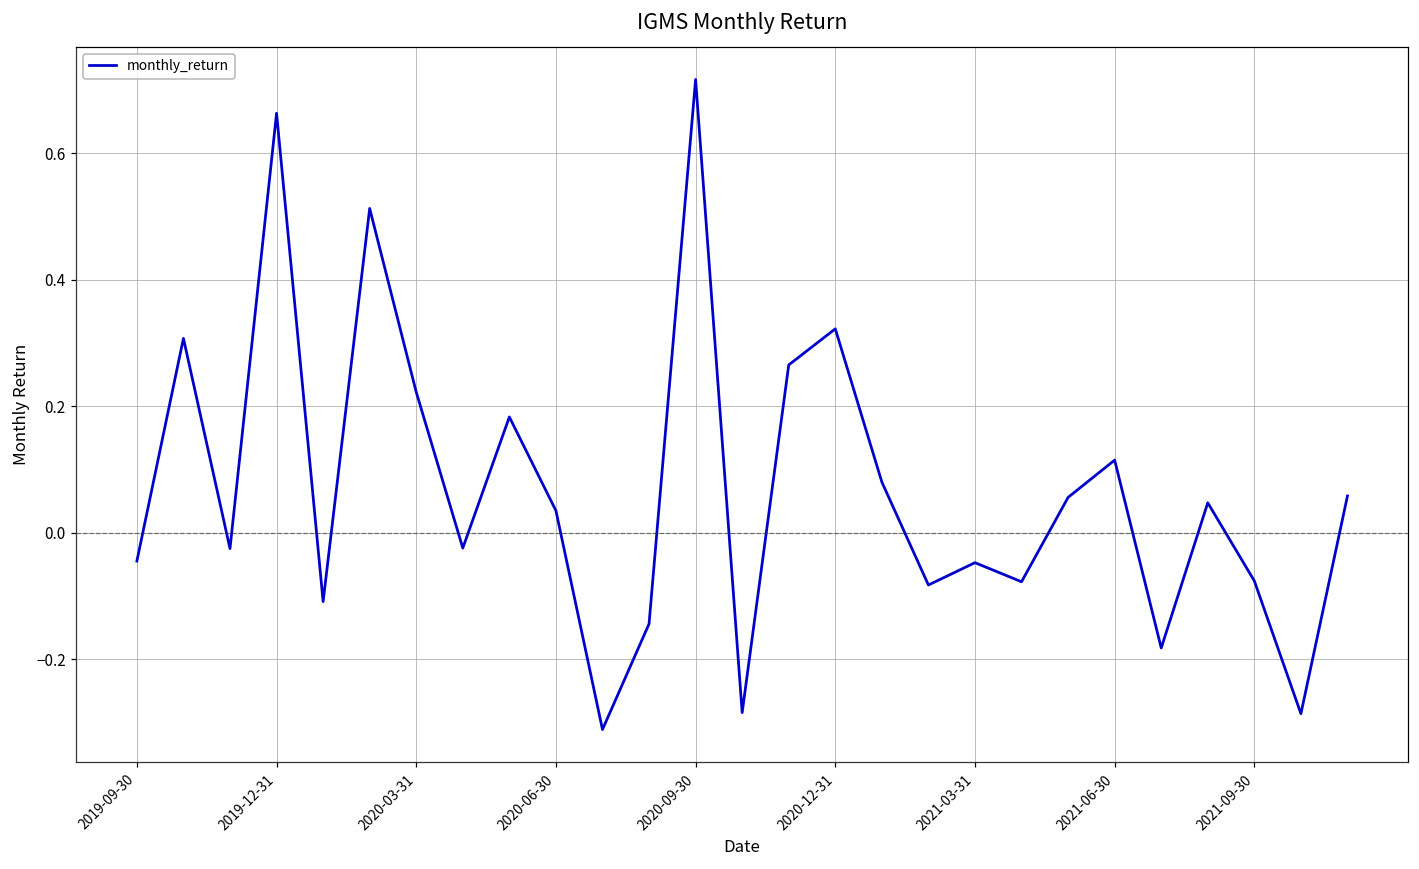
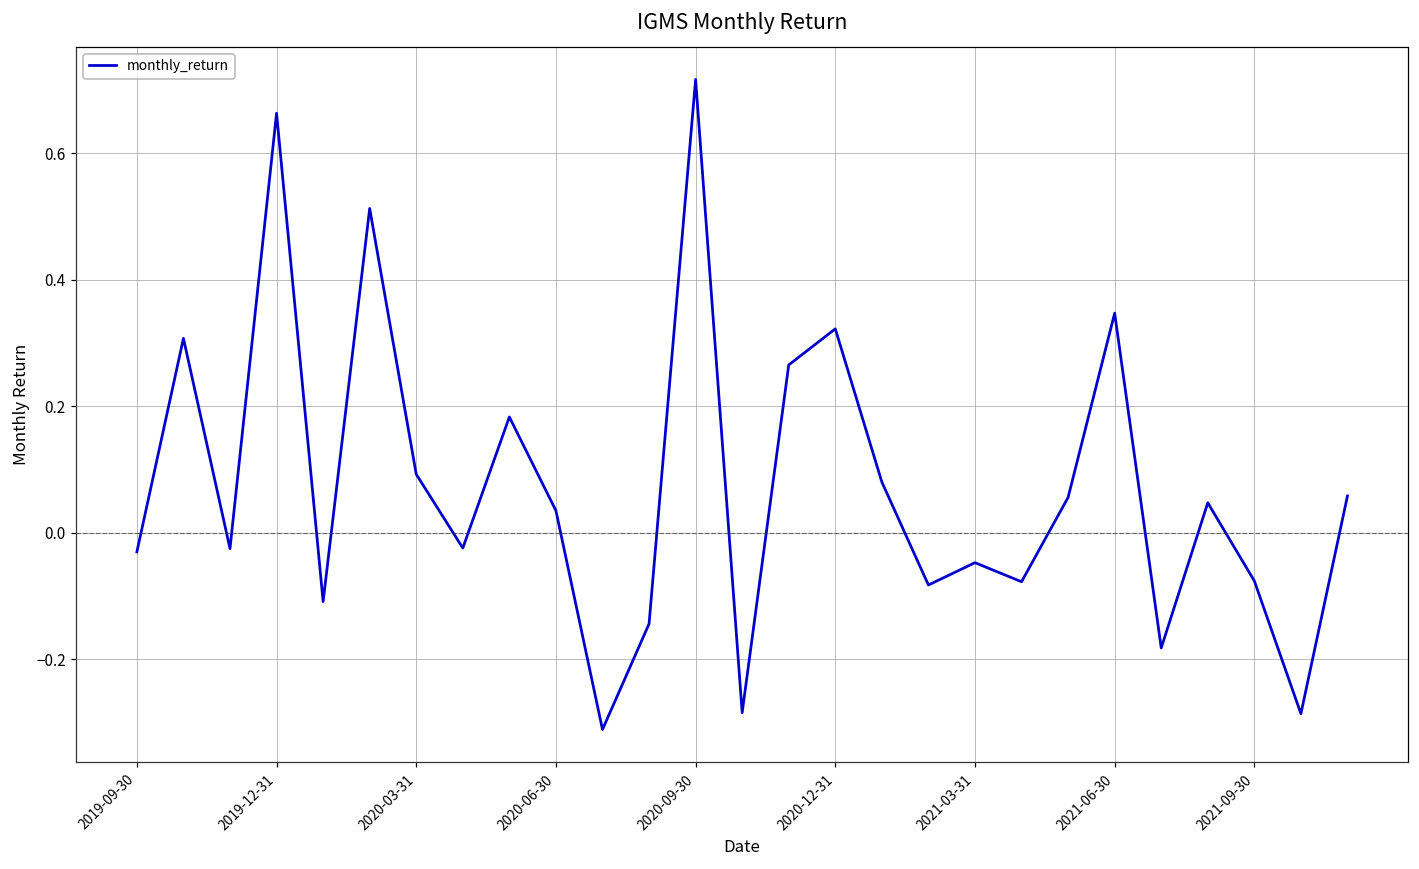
2019-09-30: -0.05 -> -0.03
2020-03-31: 0.22 -> 0.09
2021-06-30: 0.11 -> 0.35
